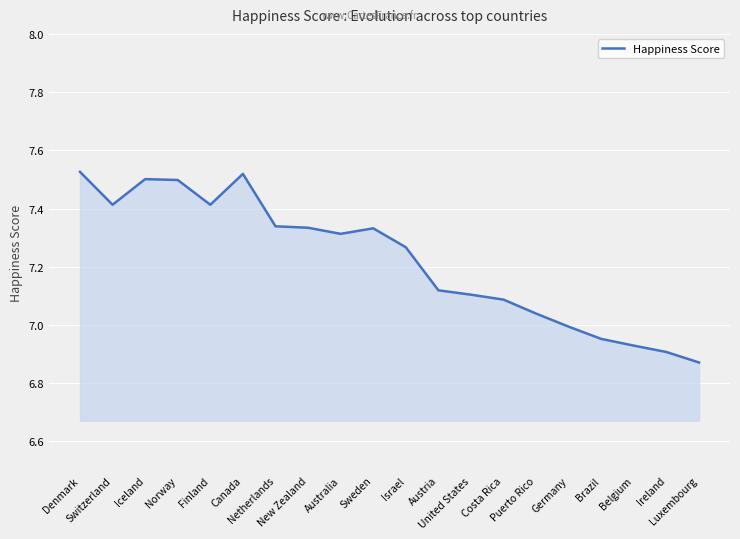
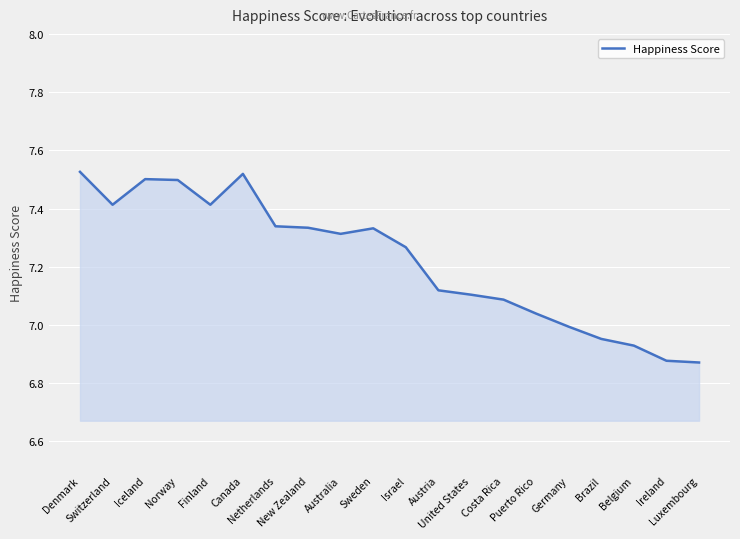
Ireland: 6.91 -> 6.88
